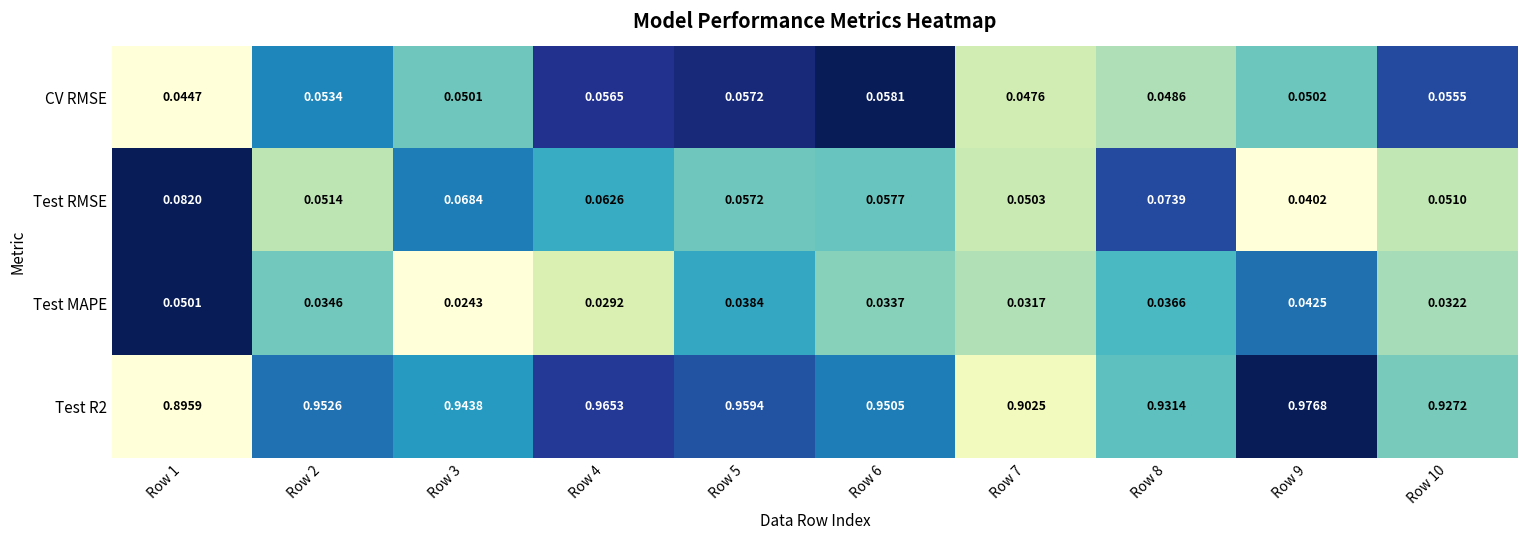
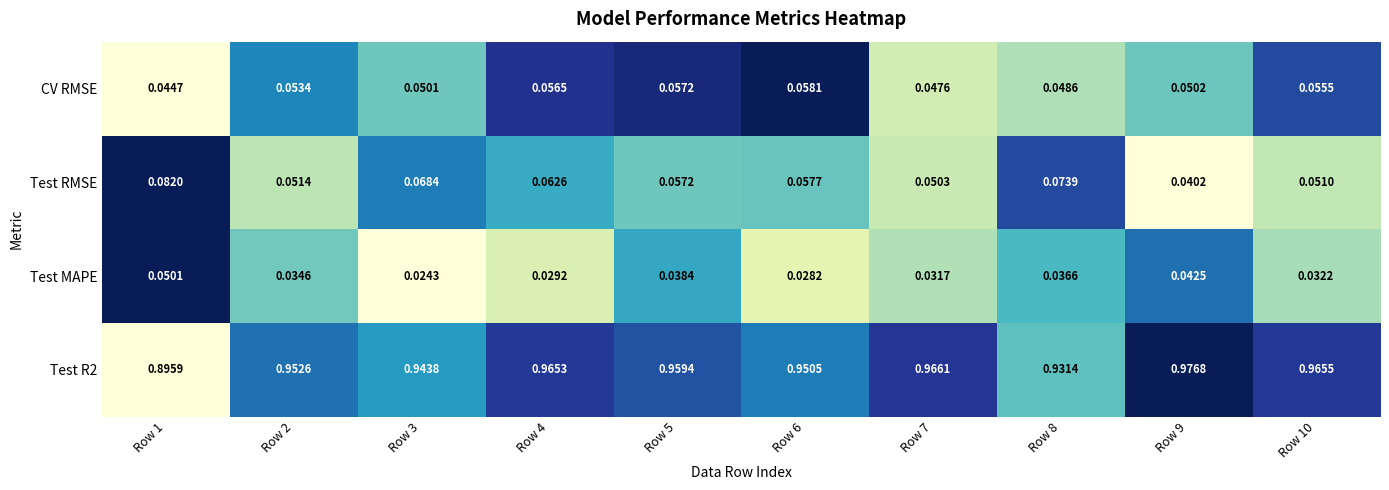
Test MAPE, Row 6: 0.0337 -> 0.0282
Test R2, Row 7: 0.9025 -> 0.9661
Test R2, Row 10: 0.9272 -> 0.9655
